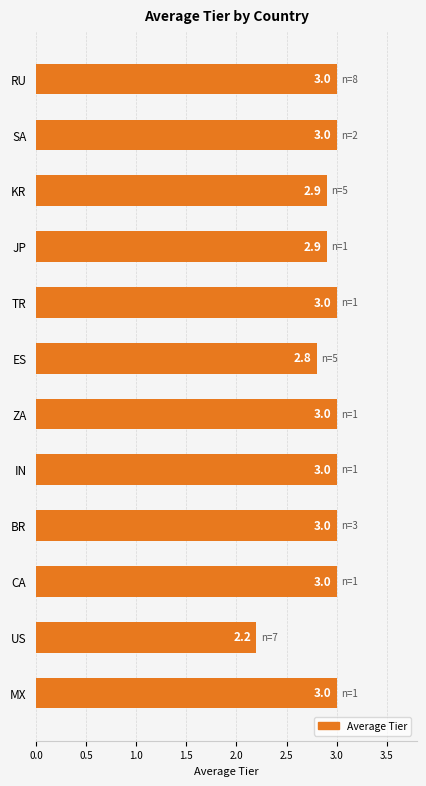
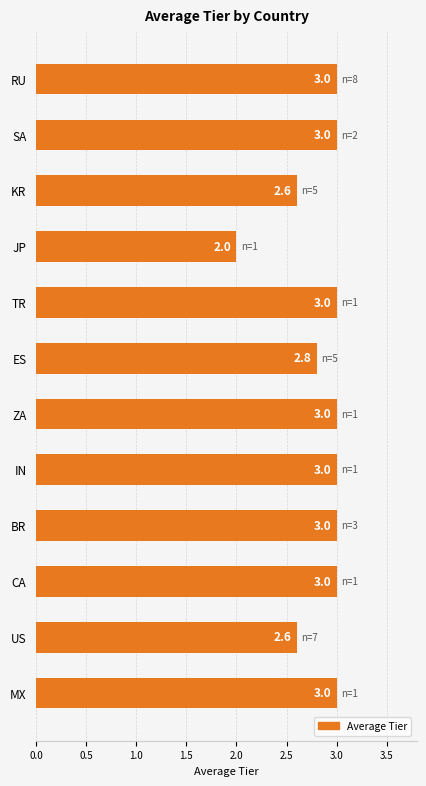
KR: 2.9 -> 2.6
JP: 2.9 -> 2.0
US: 2.2 -> 2.6
